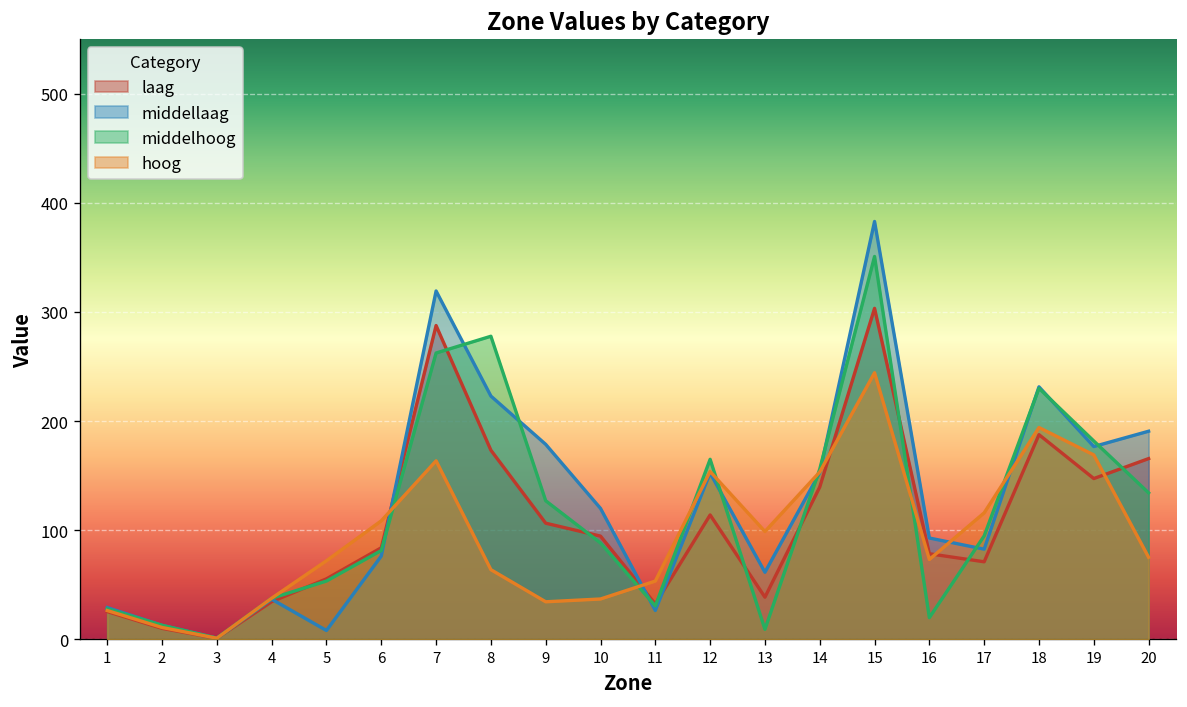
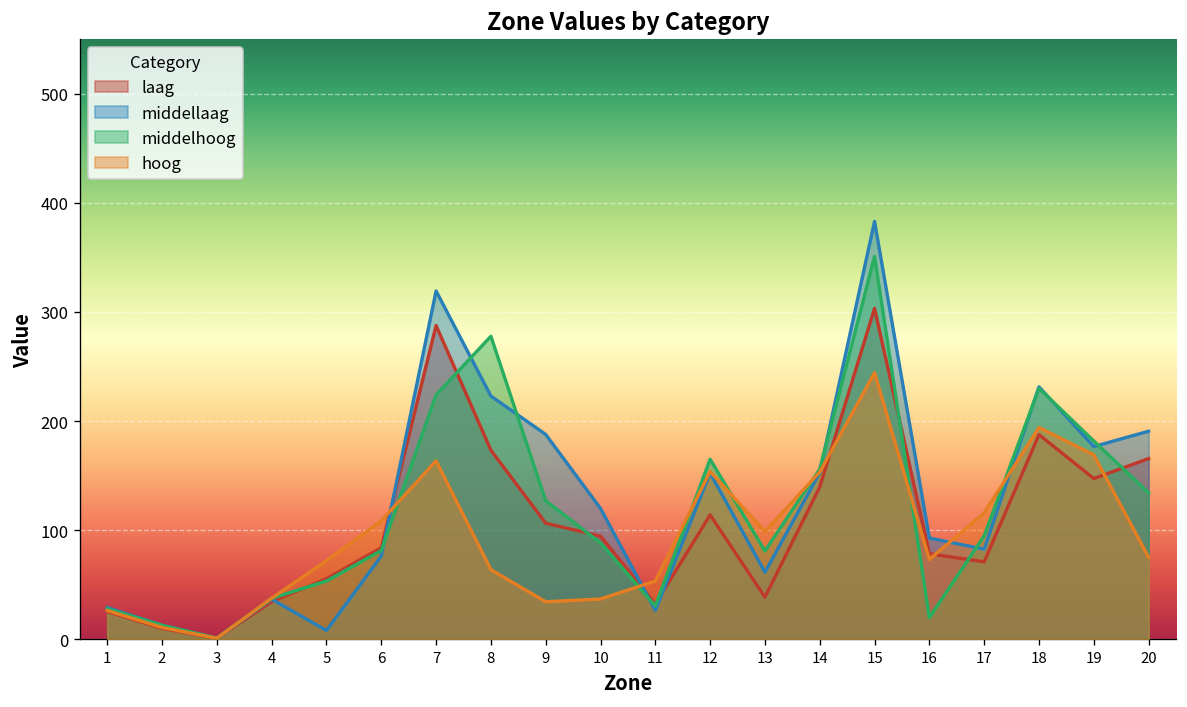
middelhoog, 7: 260 -> 220
middellaag, 9: 180 -> 190
middelhoog, 13: 10 -> 80
